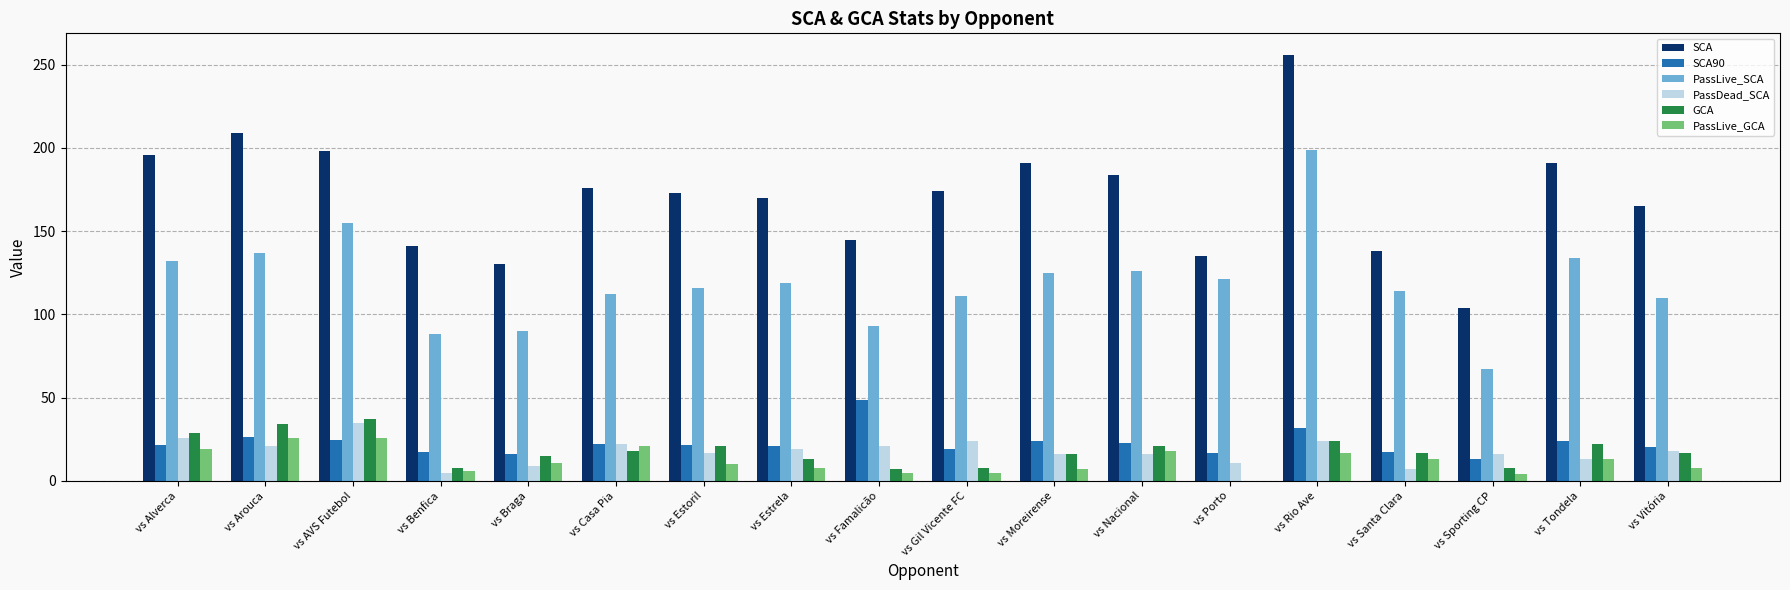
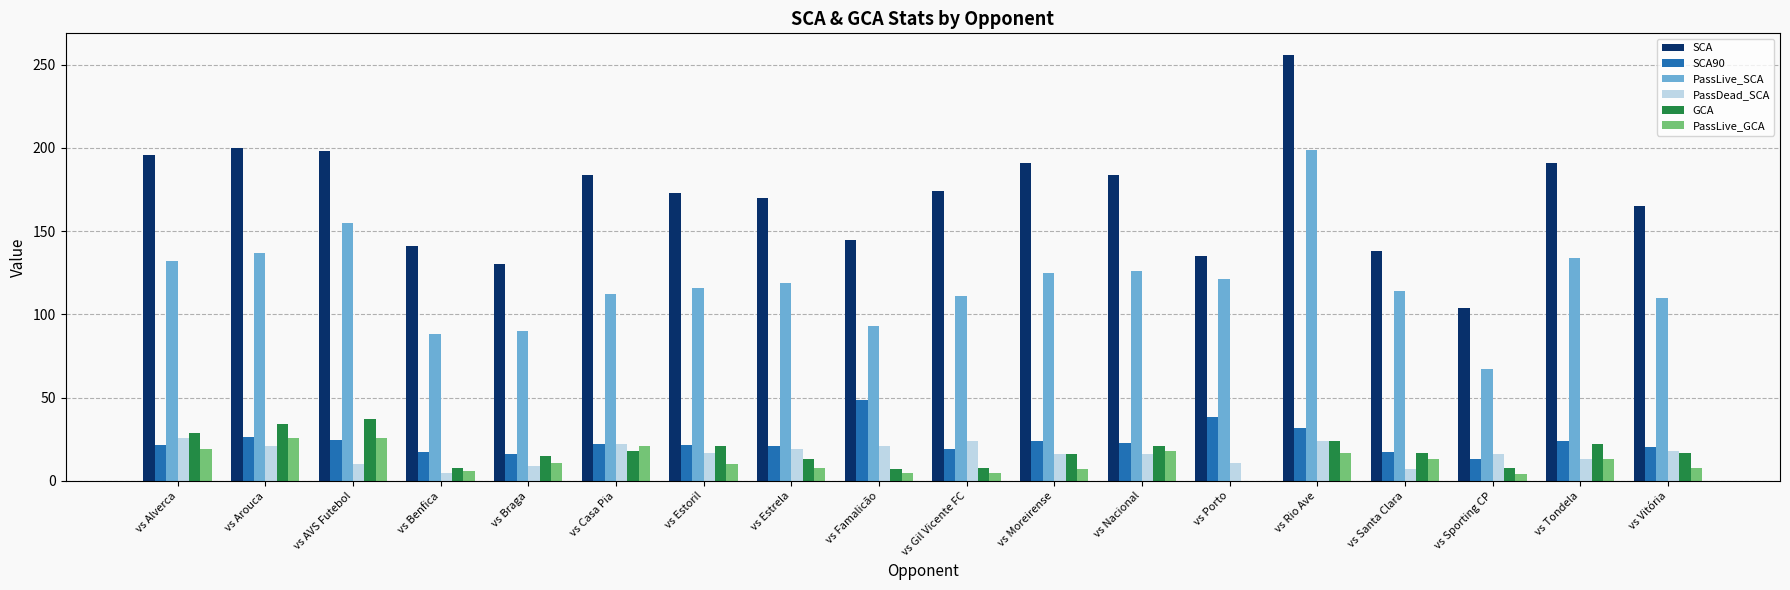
SCA, vs Arouca: 209 -> 200
PassDead_SCA, vs AVS Futebol: 35 -> 10
SCA, vs Casa Pia: 176 -> 184
SCA90, vs Porto: 17 -> 38
